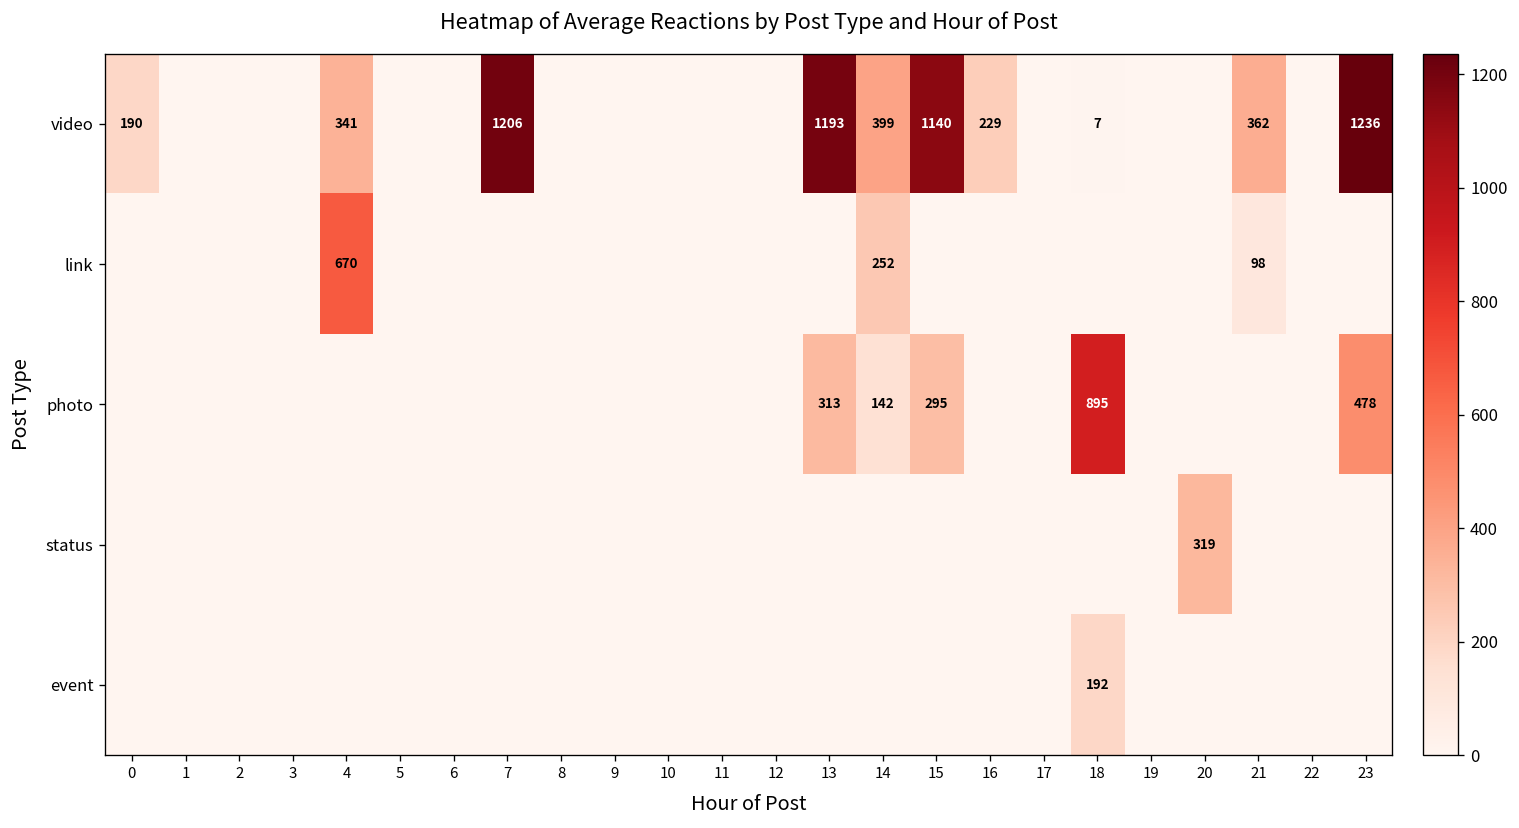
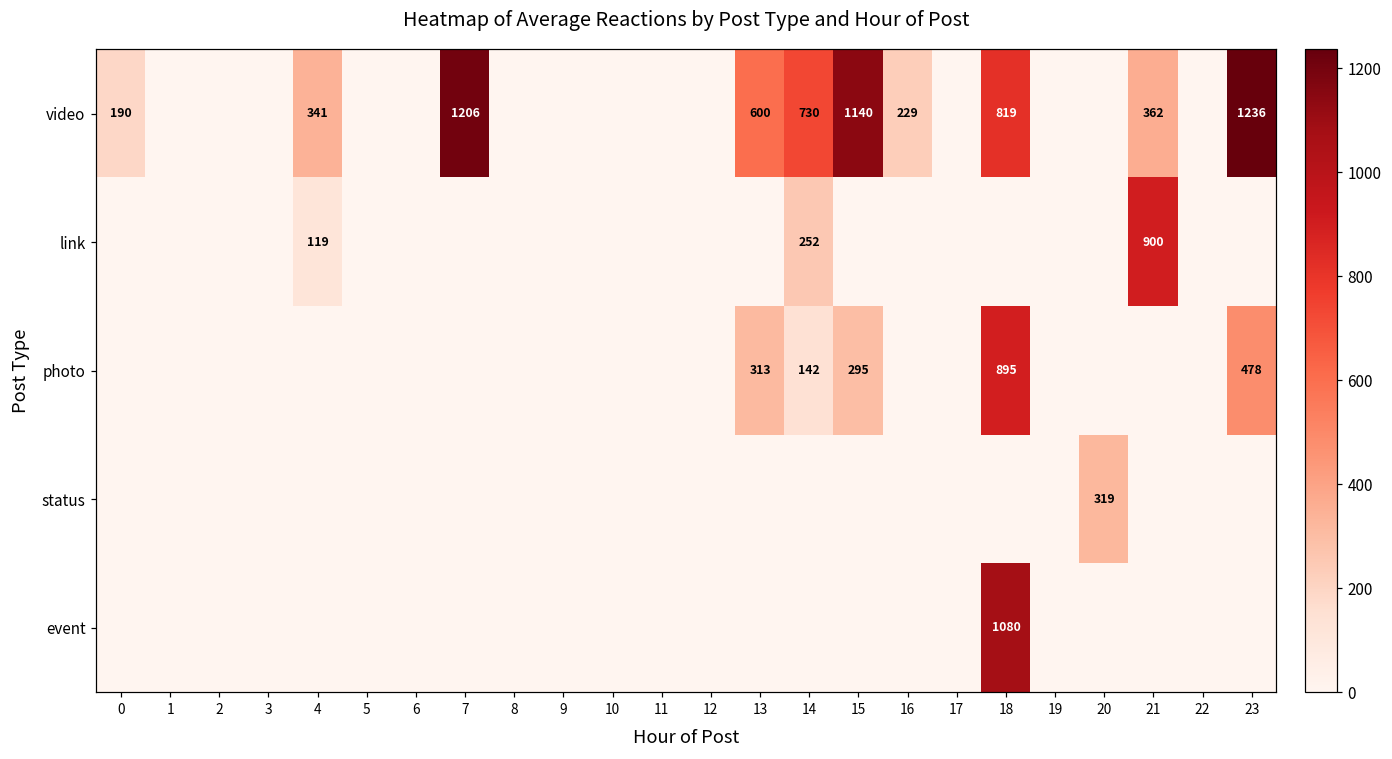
video, 13: 1193 -> 600
video, 14: 399 -> 730
video, 18: 7 -> 819
link, 4: 670 -> 119
link, 21: 98 -> 900
event, 18: 192 -> 1080
